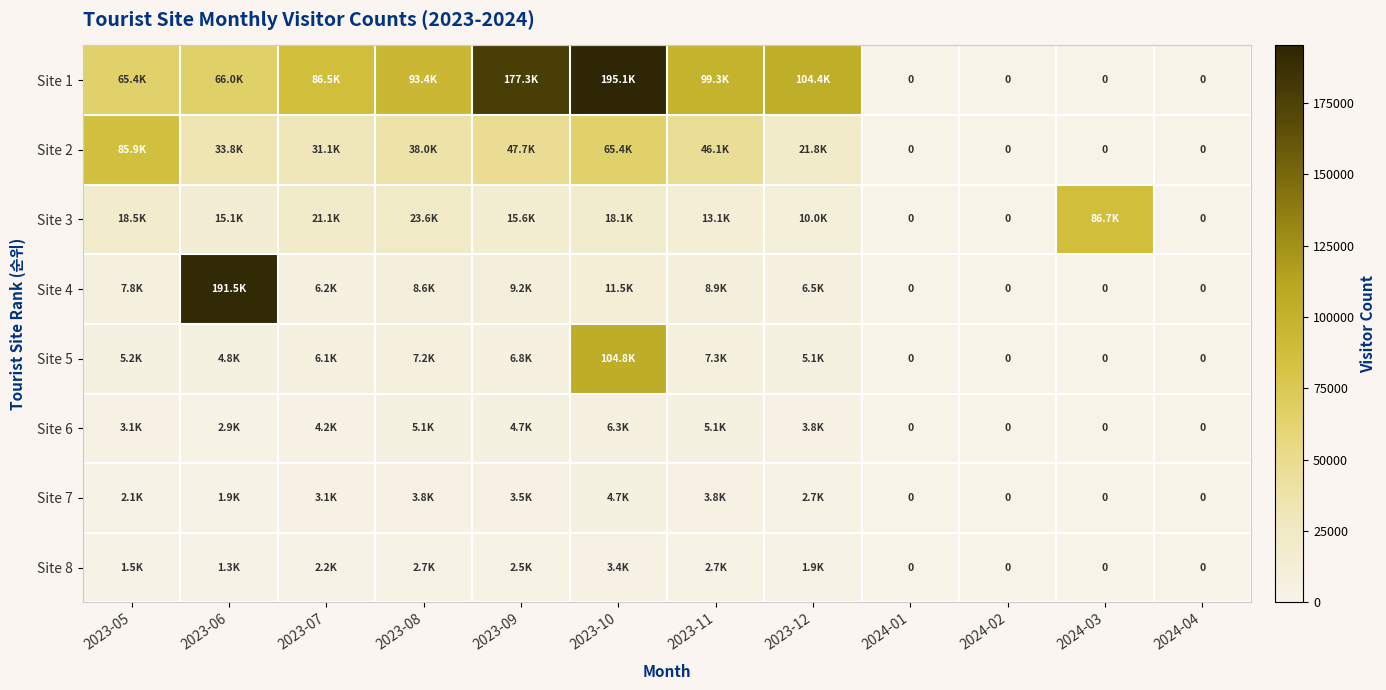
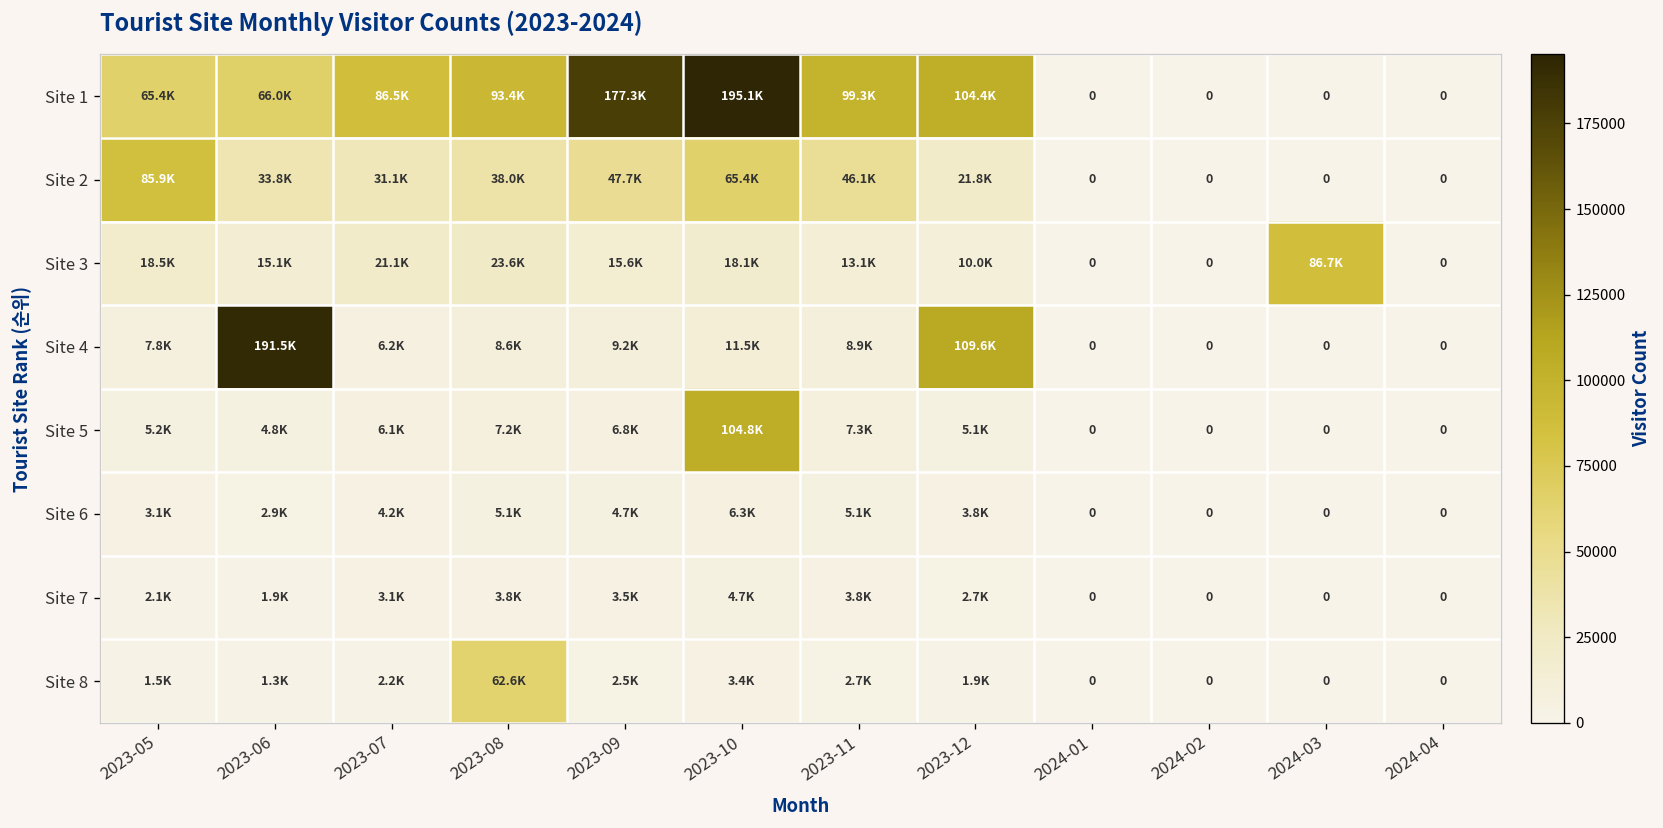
Site 4, 2023-12: 6.5K -> 109.6K
Site 8, 2023-08: 2.7K -> 62.6K
